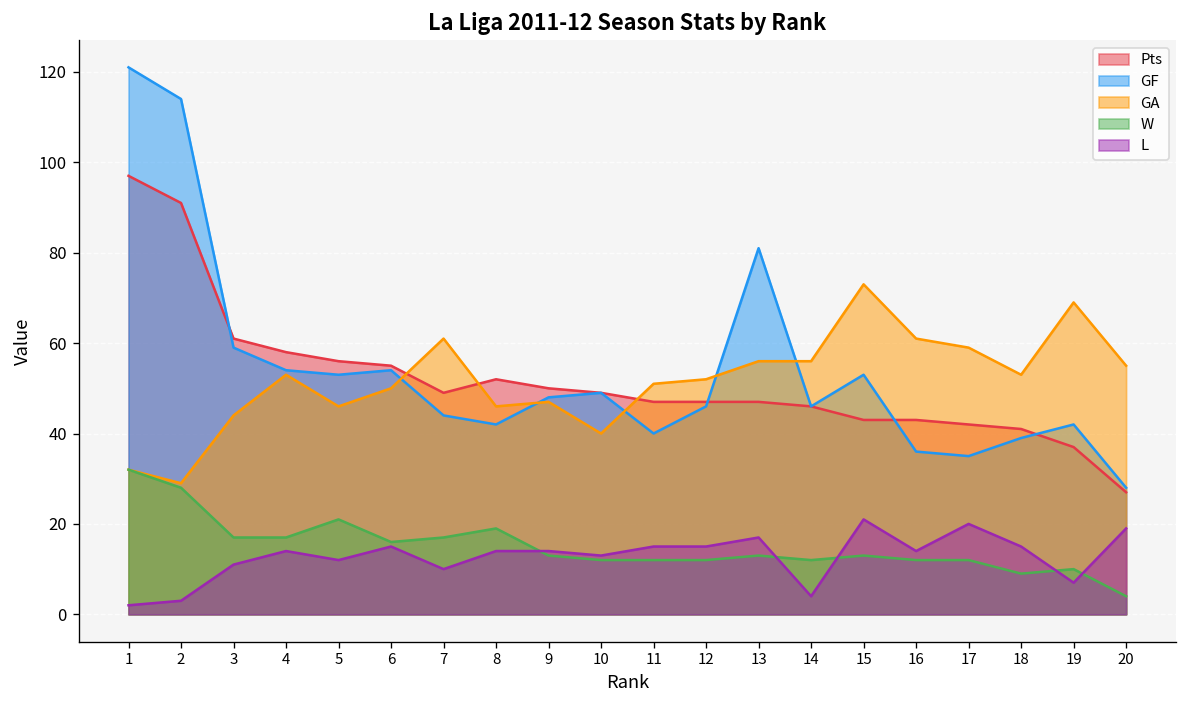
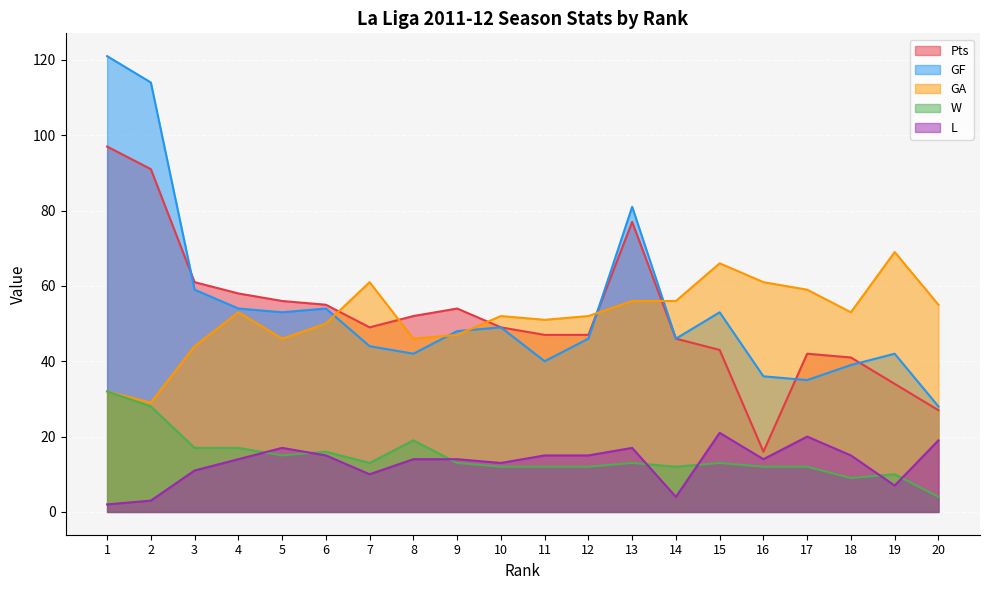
W, 5: 21 -> 15
L, 5: 12 -> 17
W, 7: 17 -> 13
Pts, 9: 50 -> 54
GA, 10: 40 -> 52
Pts, 13: 47 -> 77
GA, 15: 73 -> 66
Pts, 16: 43 -> 16
Pts, 19: 37 -> 34
